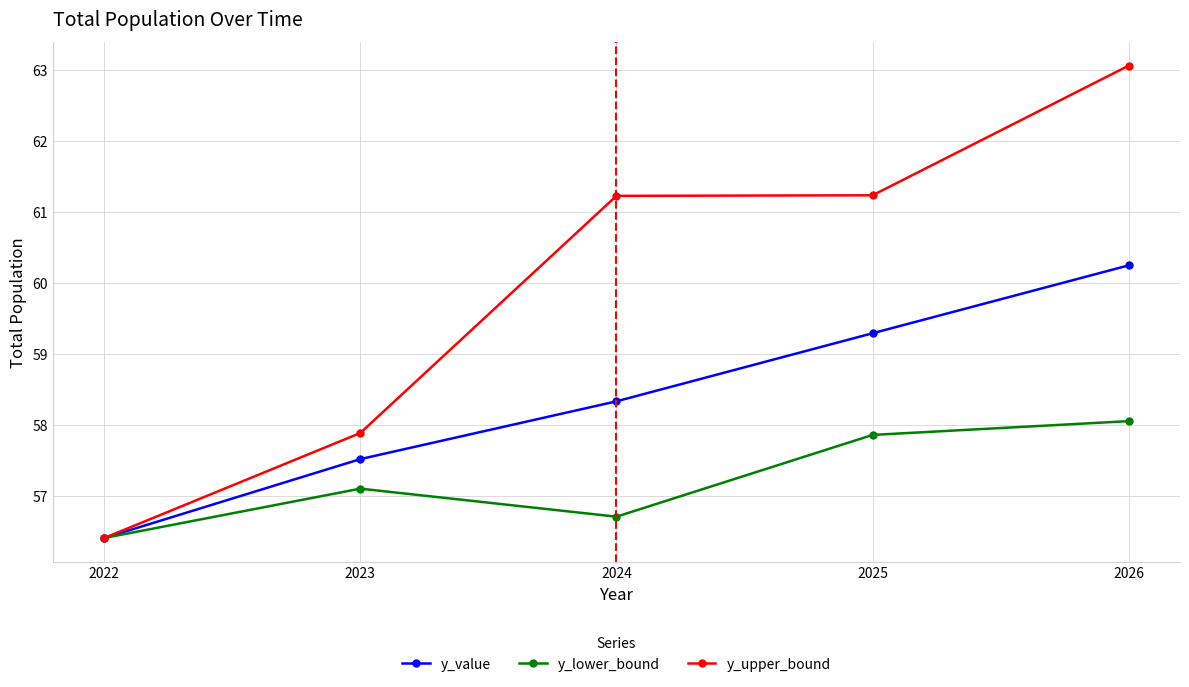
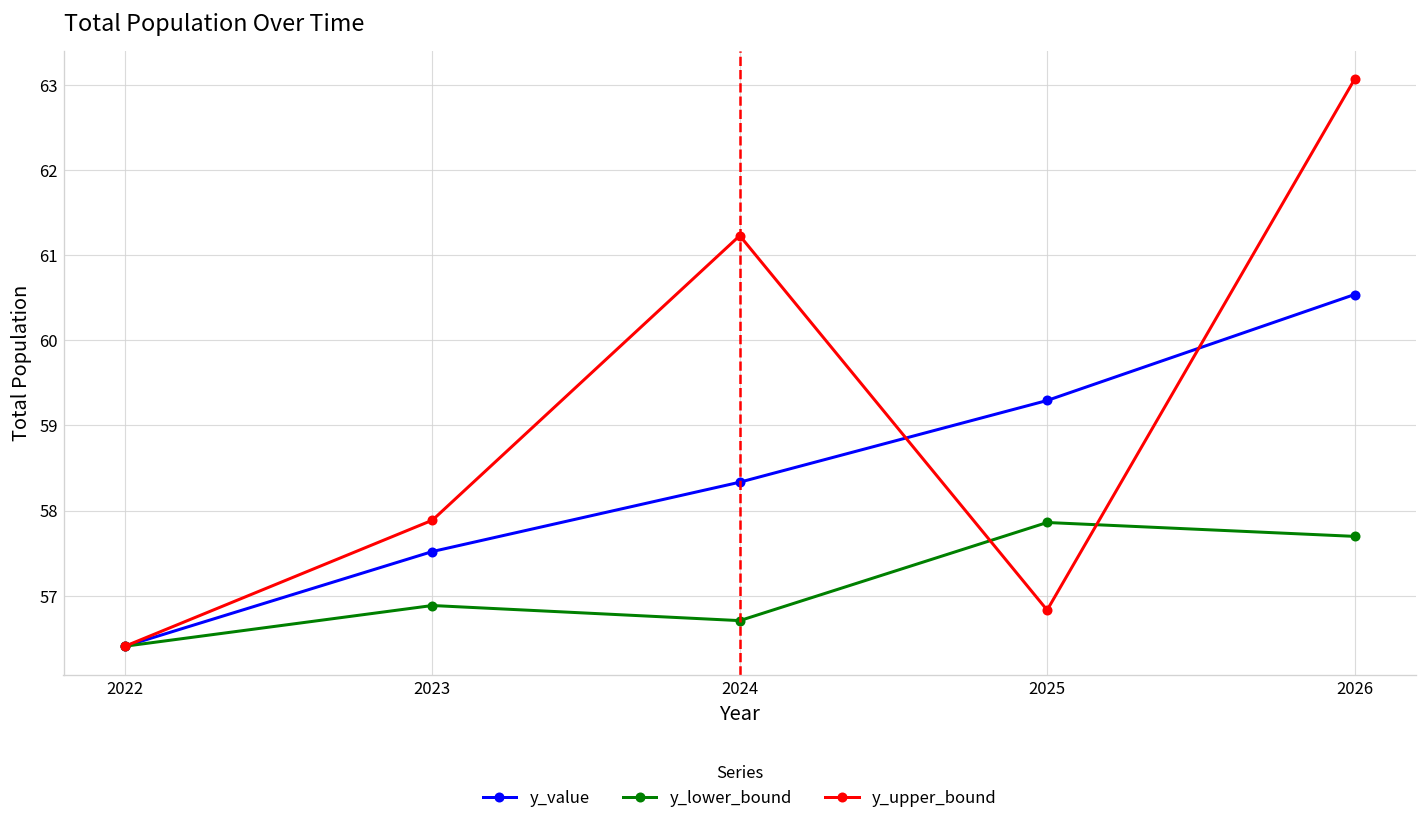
y_lower_bound, 2023: 57.1 -> 56.9
y_upper_bound, 2025: 61.2 -> 56.8
y_value, 2026: 60.2 -> 60.5
y_lower_bound, 2026: 58.1 -> 57.7
